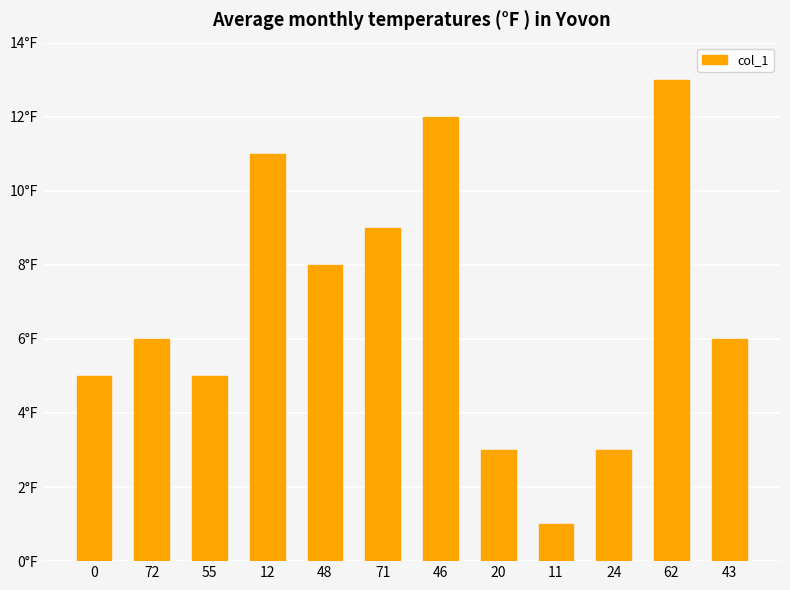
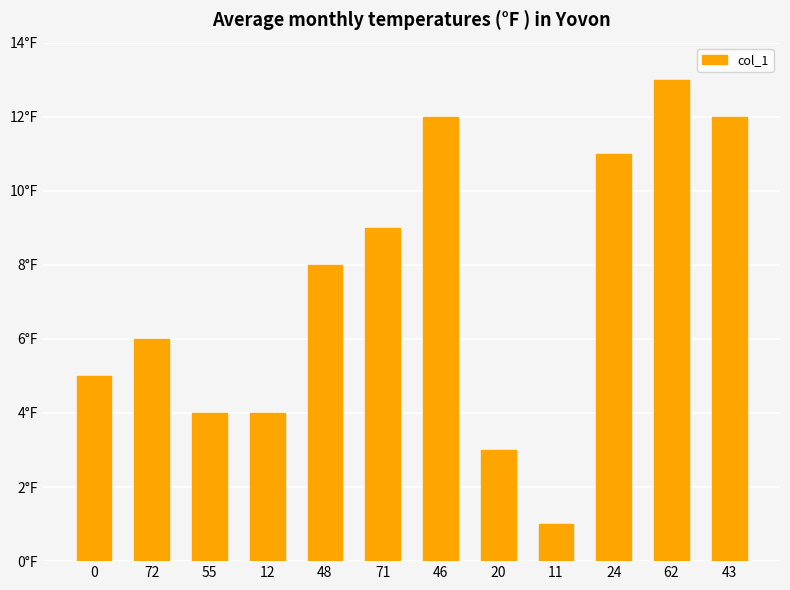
55: 5°F -> 4°F
12: 11°F -> 4°F
24: 3°F -> 11°F
43: 6°F -> 12°F
